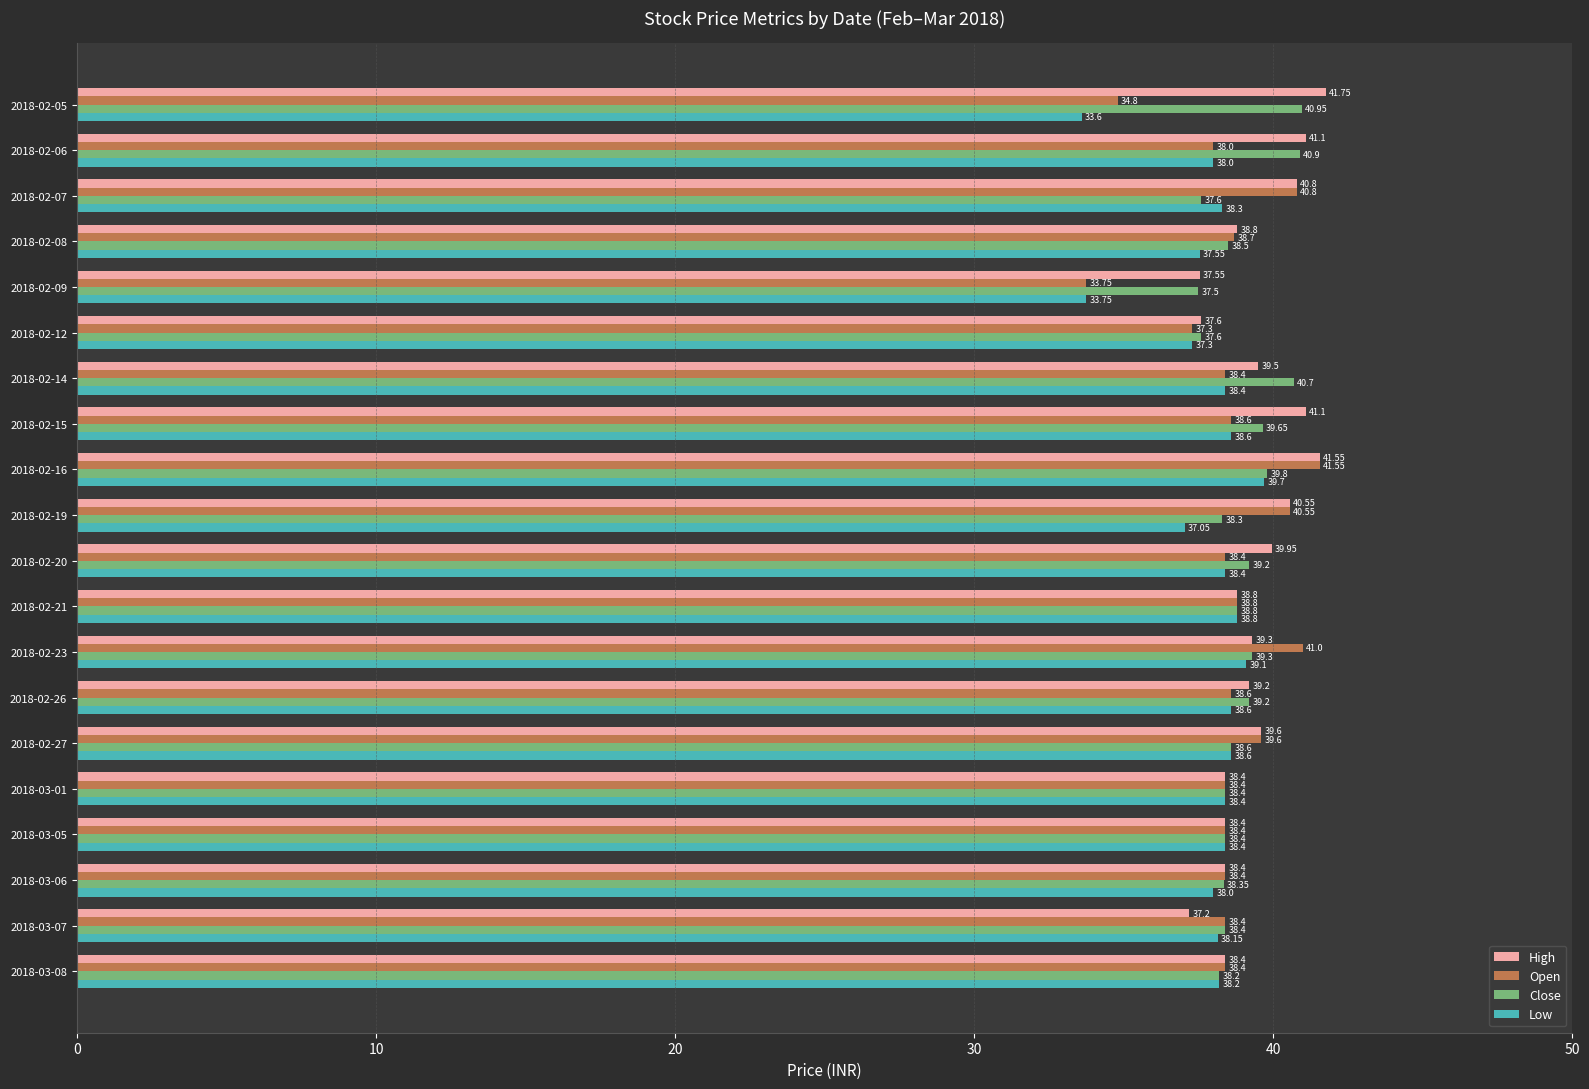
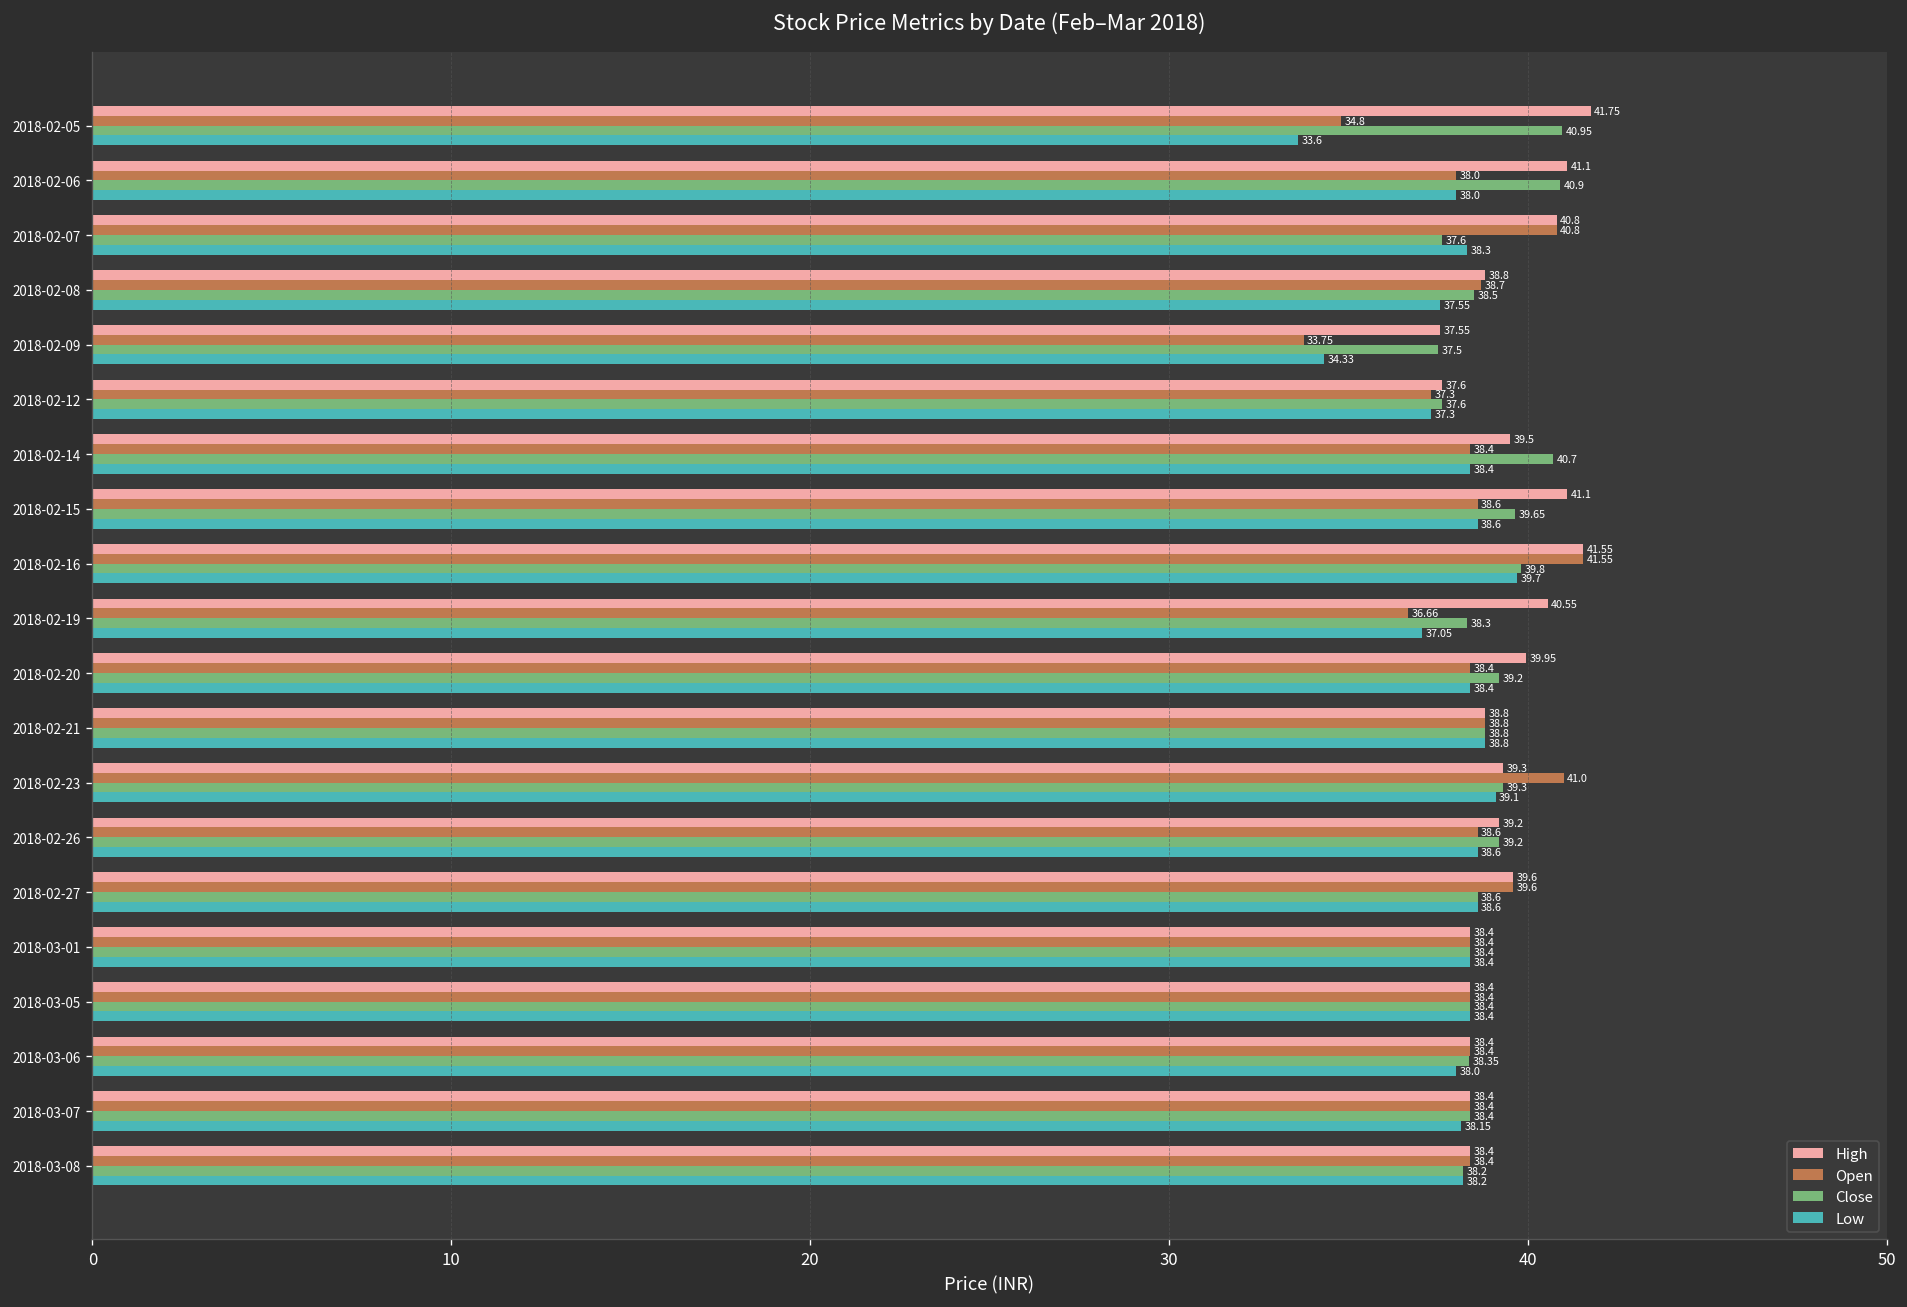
Low, 2018-02-09: 33.75 -> 34.33
Open, 2018-02-19: 40.55 -> 36.66
High, 2018-03-07: 37.2 -> 38.4
